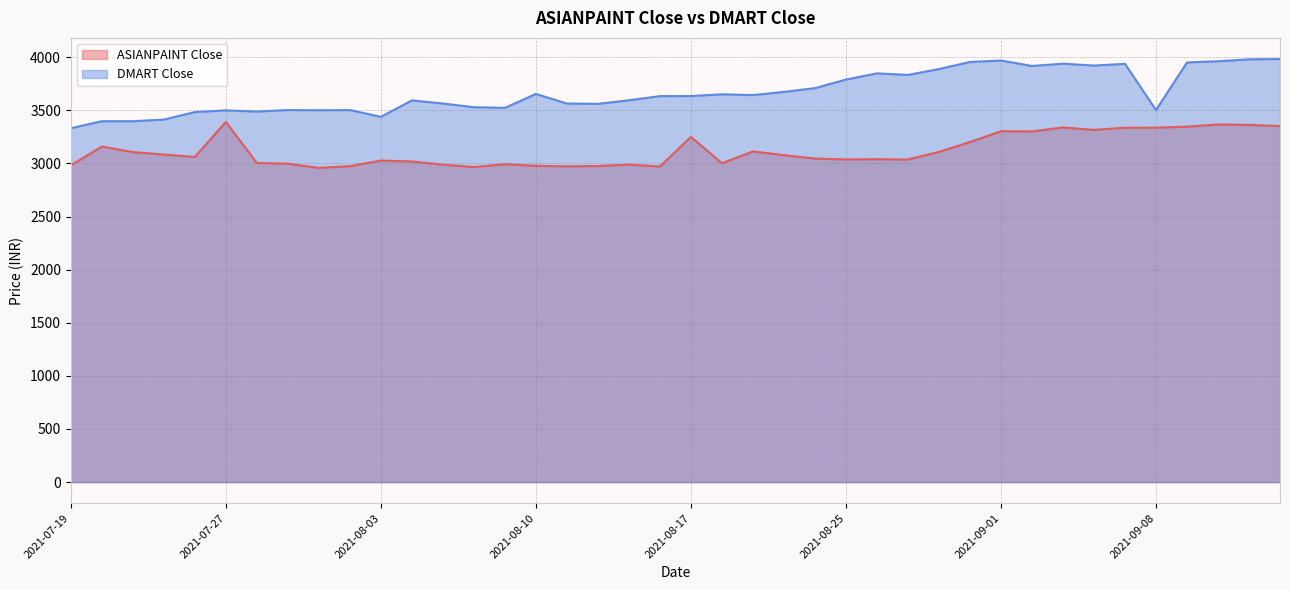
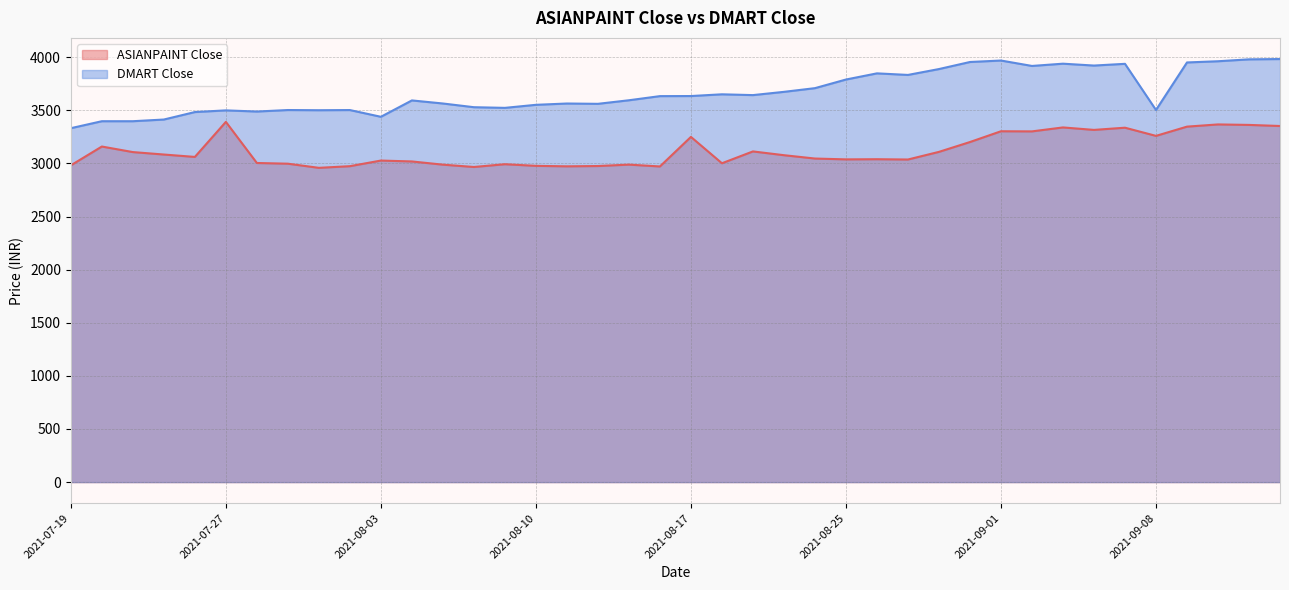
DMART Close, 2021-08-10: 3650 -> 3550
ASIANPAINT Close, 2021-09-08: 3340 -> 3260
